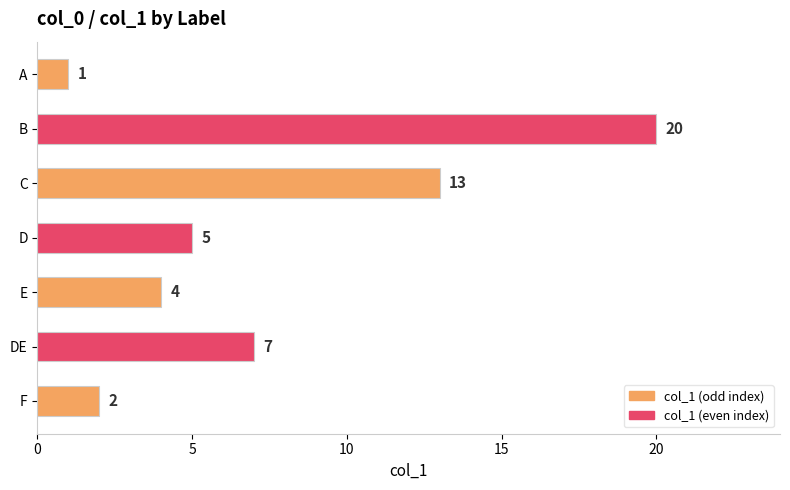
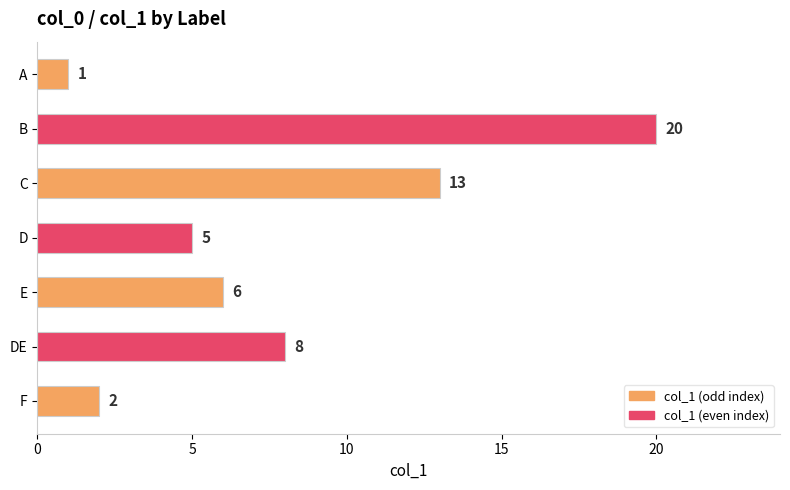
E: 4 -> 6
DE: 7 -> 8
